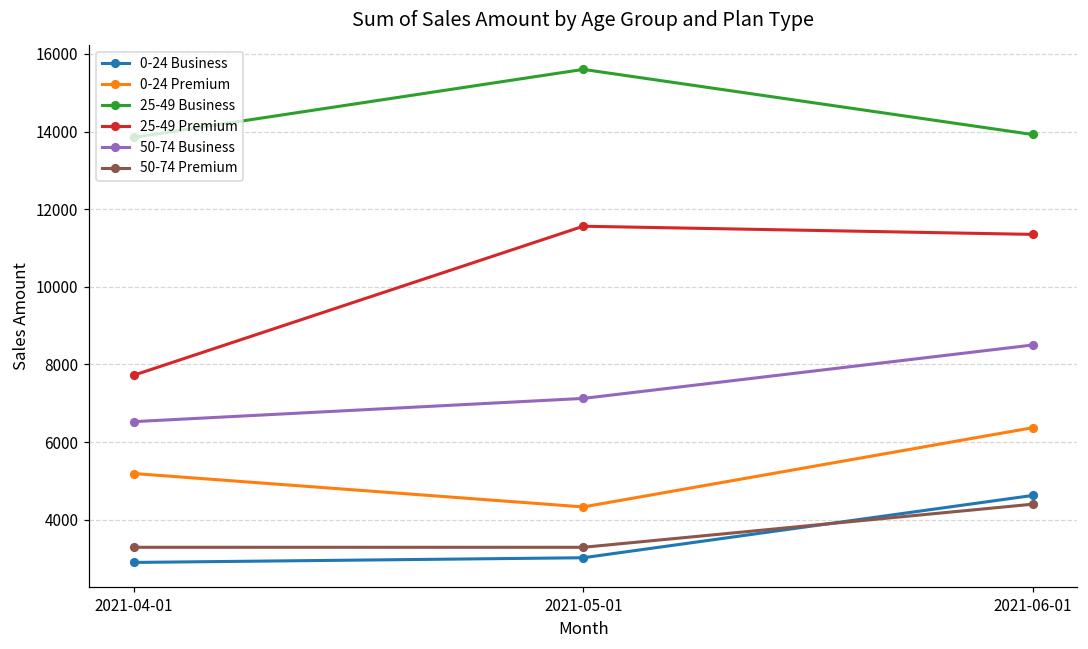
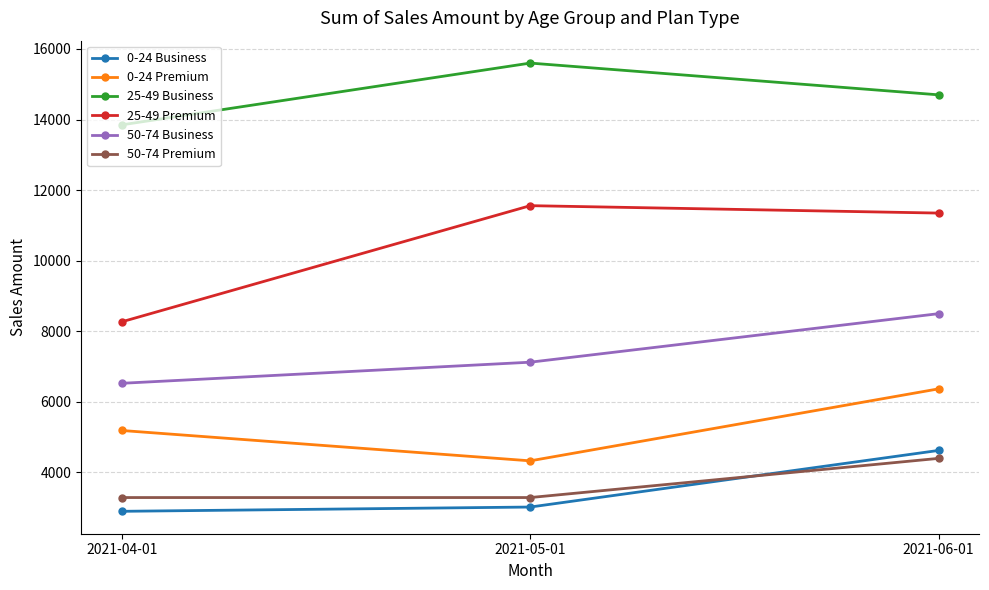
25-49 Premium, 2021-04-01: 7700 -> 8300
25-49 Business, 2021-06-01: 13900 -> 14700
